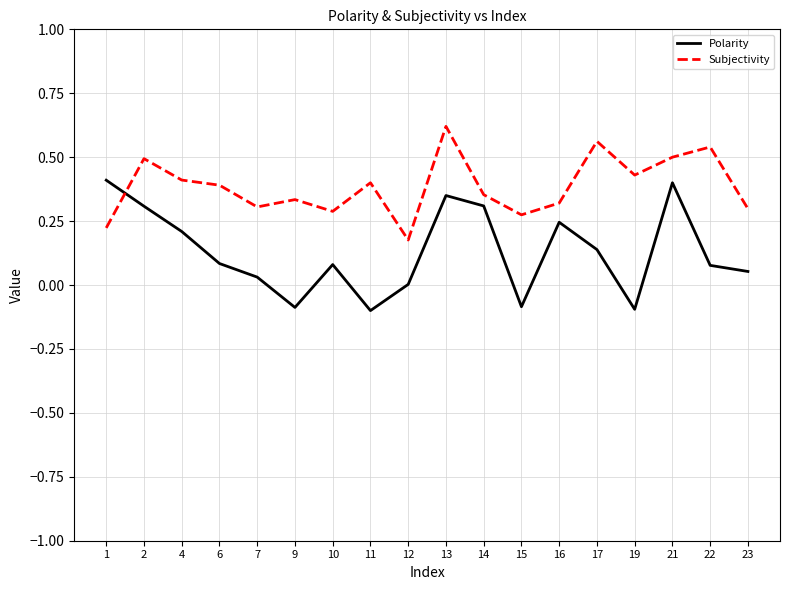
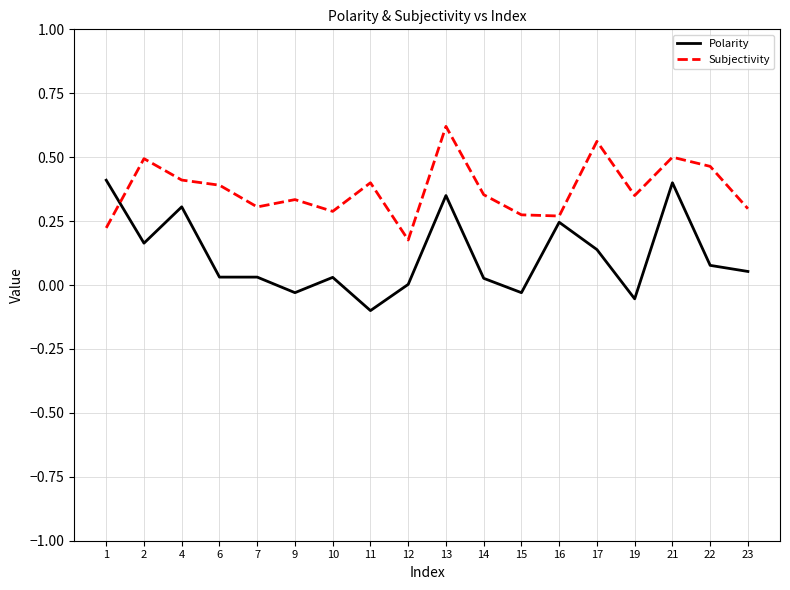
Polarity, 2: 0.31 -> 0.16
Polarity, 4: 0.21 -> 0.31
Polarity, 6: 0.08 -> 0.03
Polarity, 9: -0.09 -> -0.03
Polarity, 10: 0.08 -> 0.03
Polarity, 14: 0.31 -> 0.03
Polarity, 15: -0.08 -> -0.03
Subjectivity, 16: 0.32 -> 0.27
Polarity, 19: -0.10 -> -0.05
Subjectivity, 19: 0.43 -> 0.35
Subjectivity, 22: 0.54 -> 0.46
